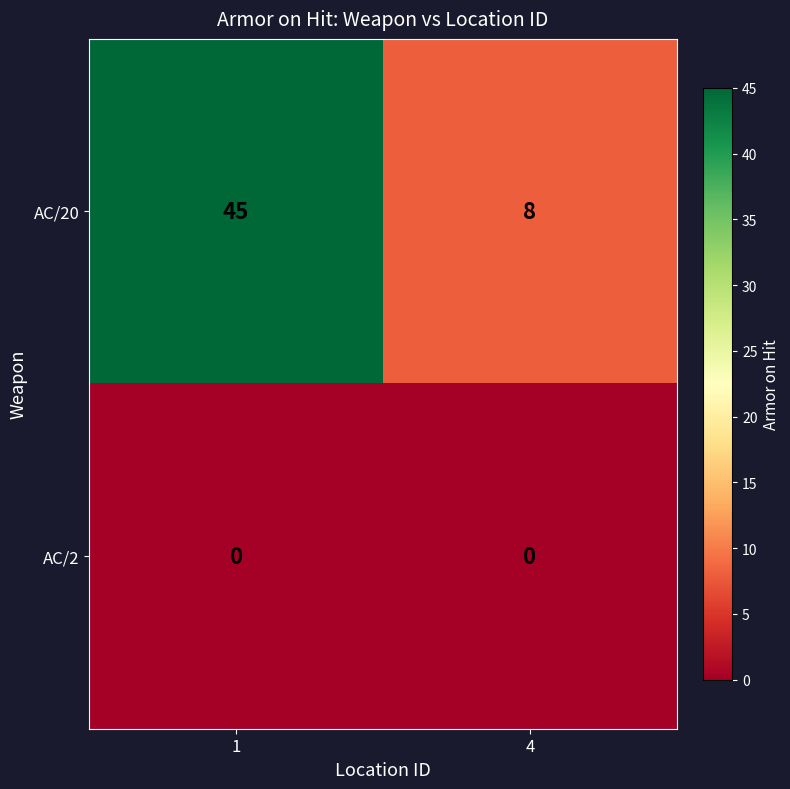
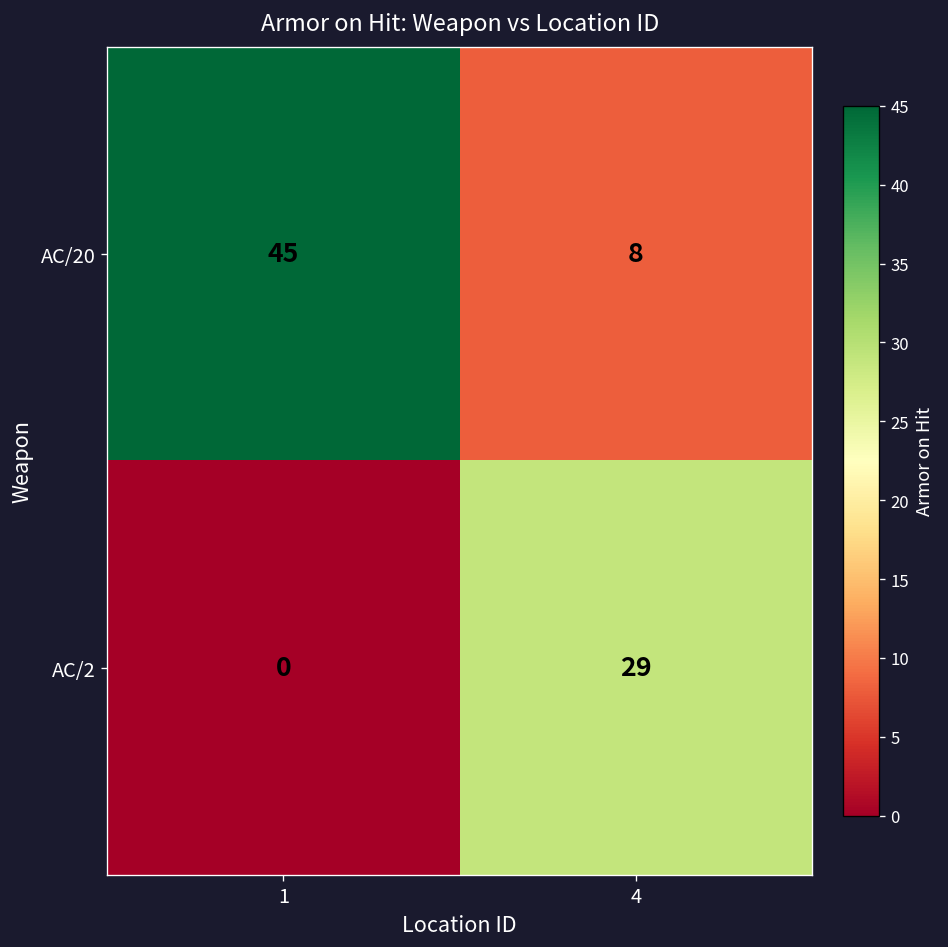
AC/2, 4: 0 -> 29
